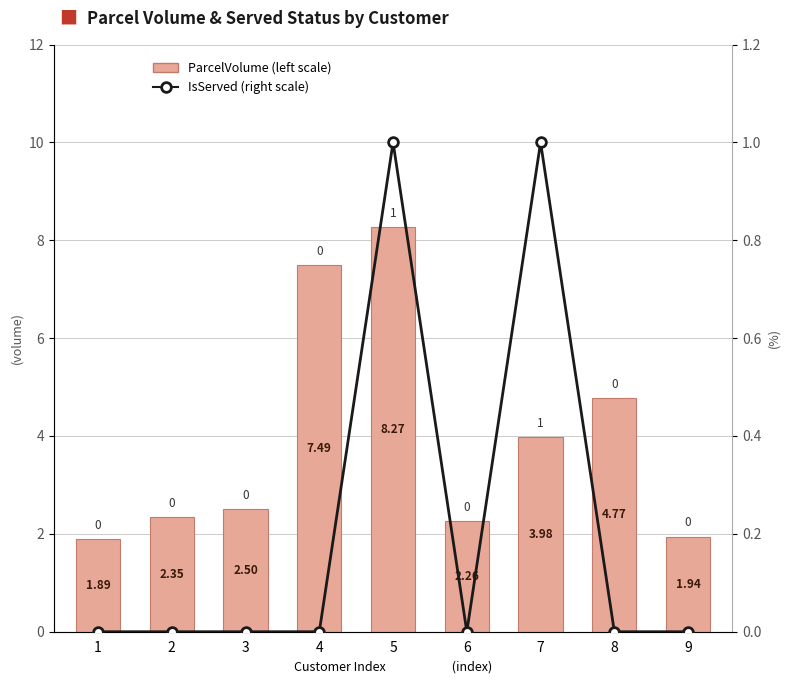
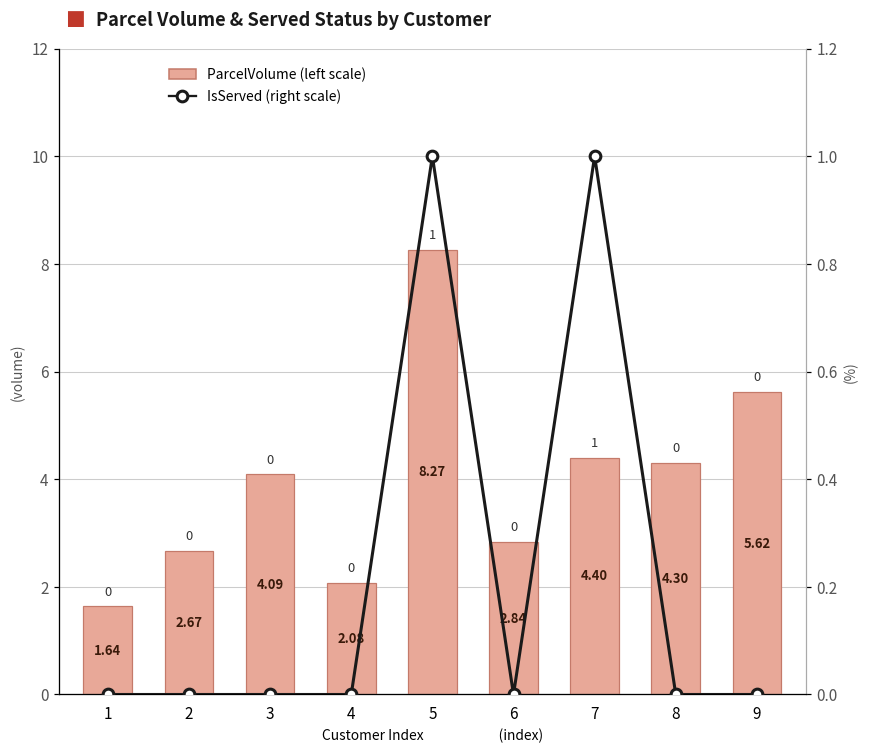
ParcelVolume (left scale), 1: 1.89 -> 1.64
ParcelVolume (left scale), 2: 2.35 -> 2.67
ParcelVolume (left scale), 3: 2.50 -> 4.09
ParcelVolume (left scale), 4: 7.49 -> 2.08
ParcelVolume (left scale), 6: 2.26 -> 2.84
ParcelVolume (left scale), 7: 3.98 -> 4.40
ParcelVolume (left scale), 8: 4.77 -> 4.30
ParcelVolume (left scale), 9: 1.94 -> 5.62
